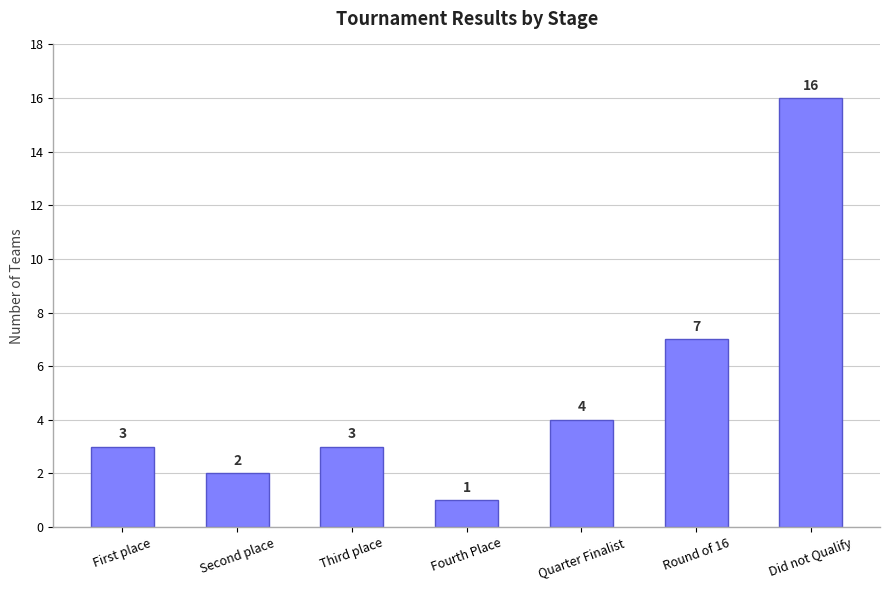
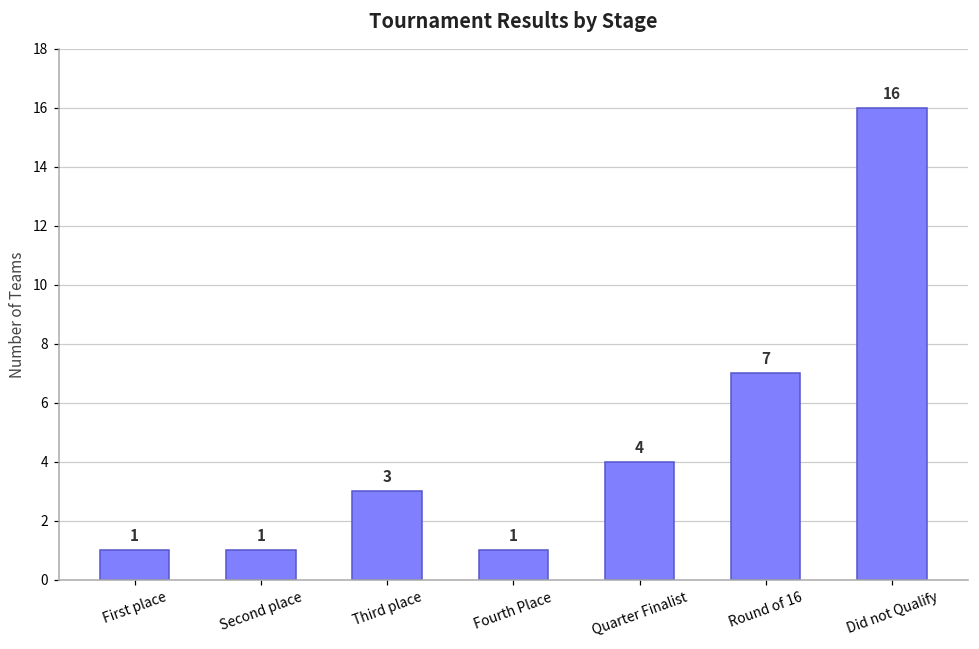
First place: 3 -> 1
Second place: 2 -> 1
